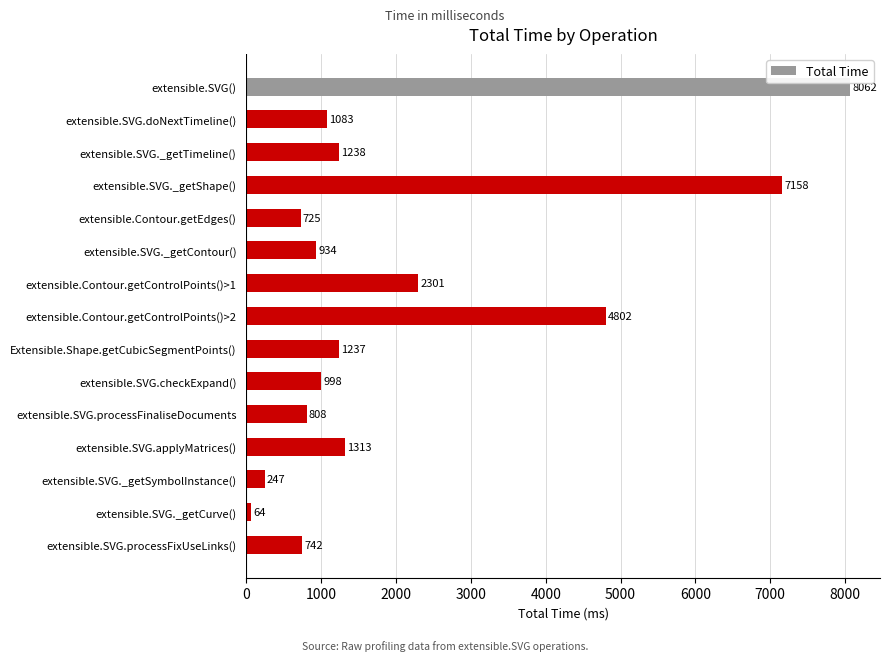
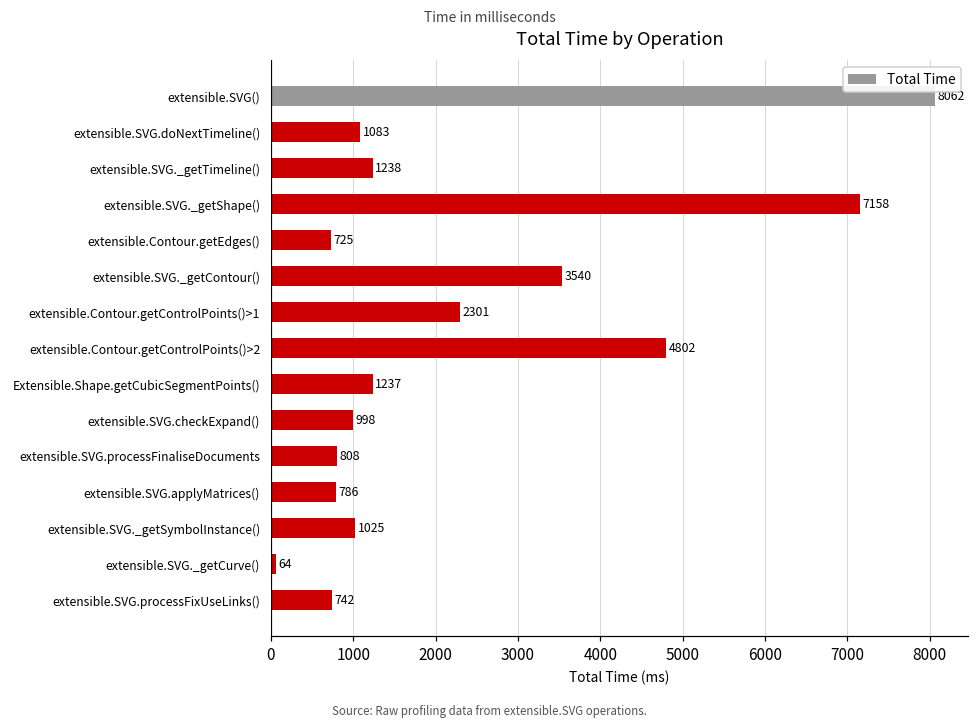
extensible.SVG._getContour(): 934 -> 3540
extensible.SVG.applyMatrices(): 1313 -> 786
extensible.SVG._getSymbolInstance(): 247 -> 1025
